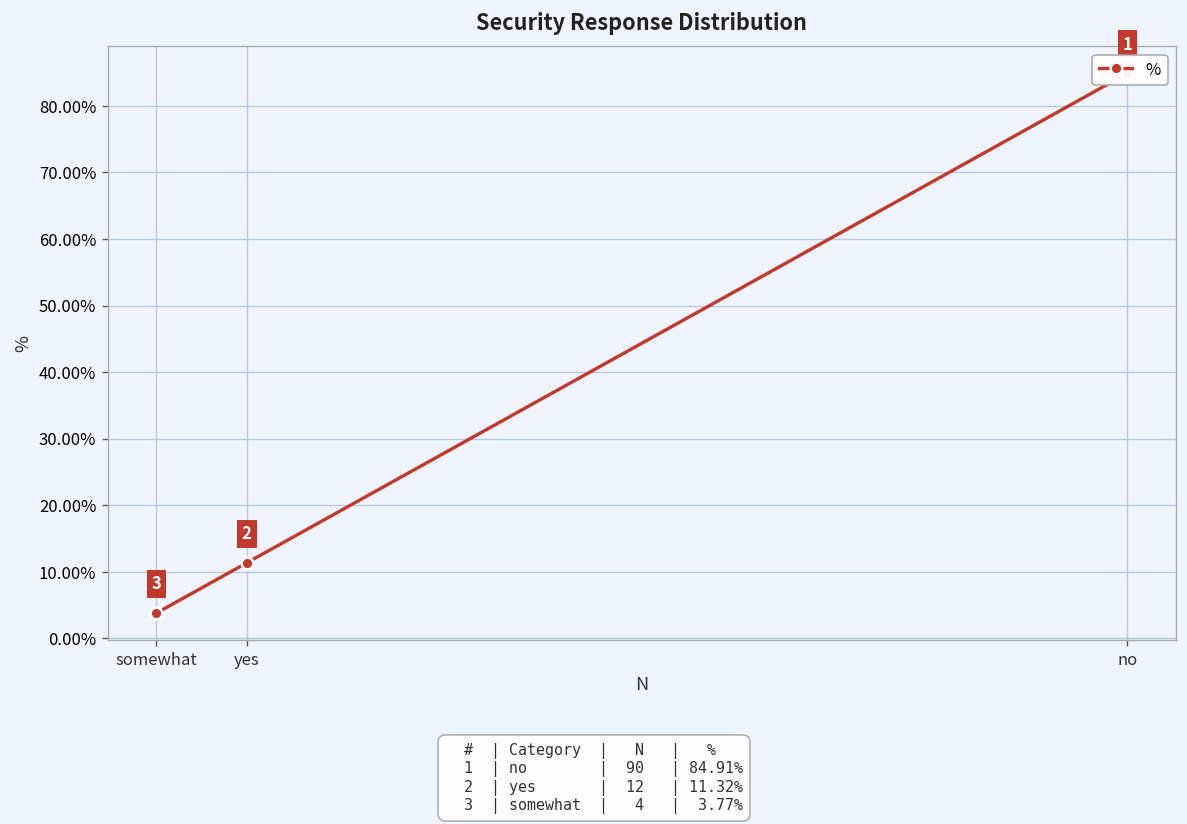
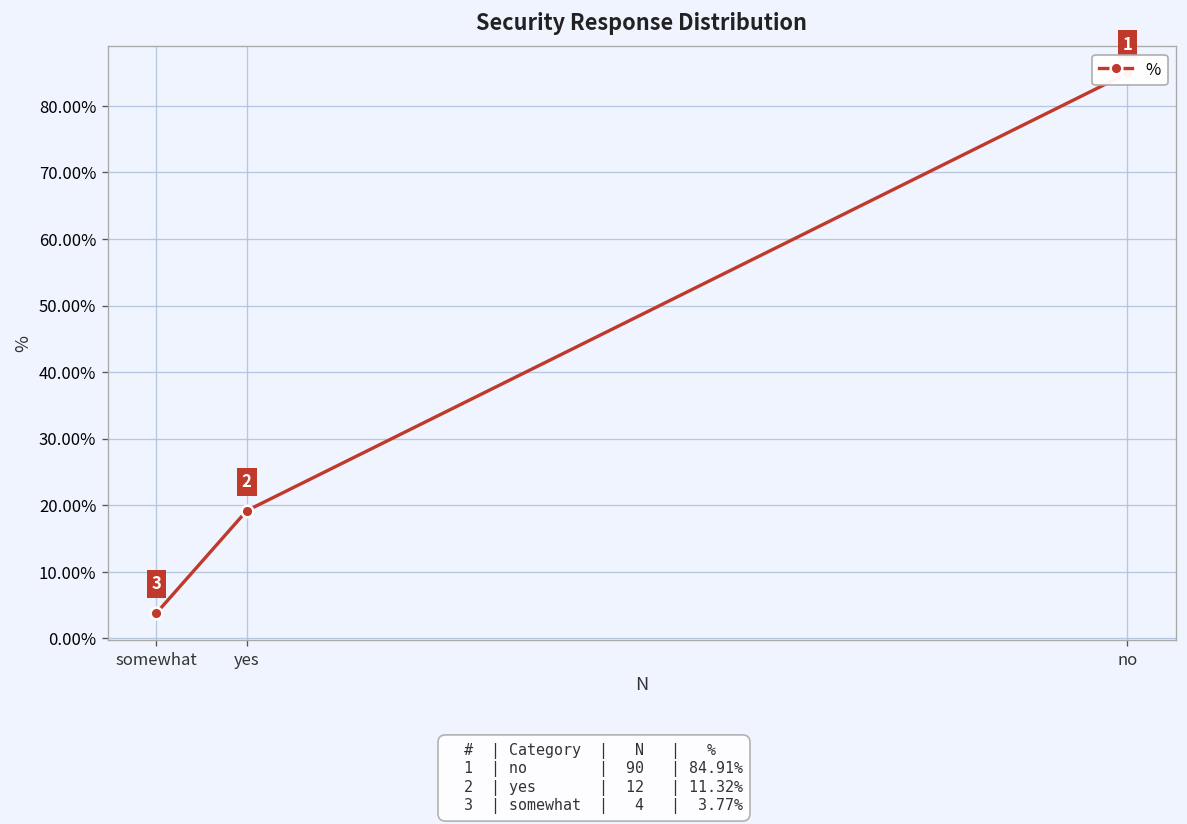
yes: 11% -> 19%
